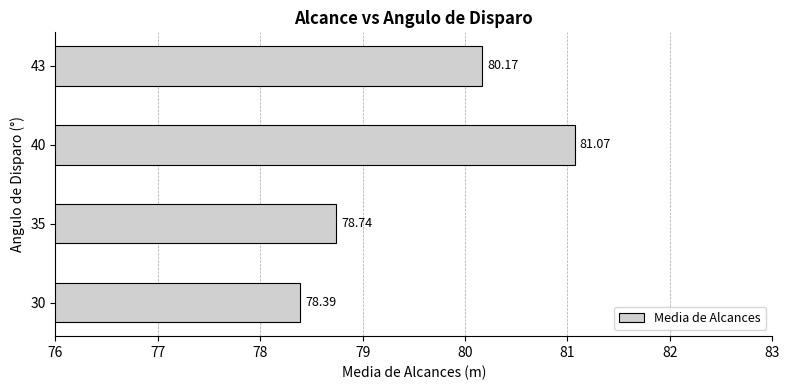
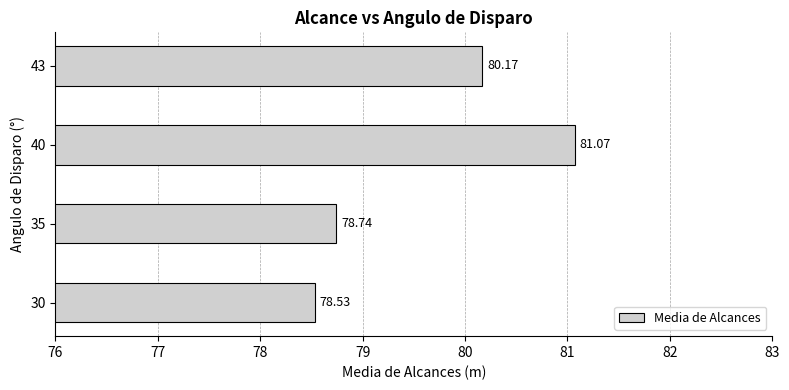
30: 78.39 -> 78.53
